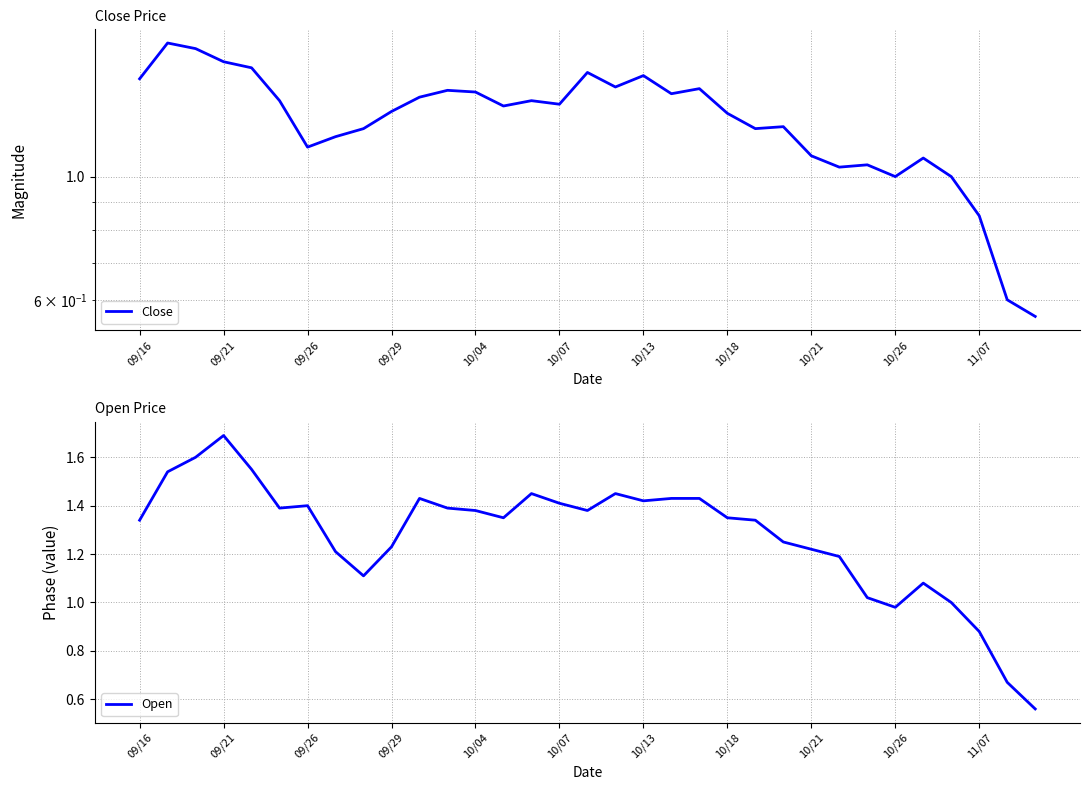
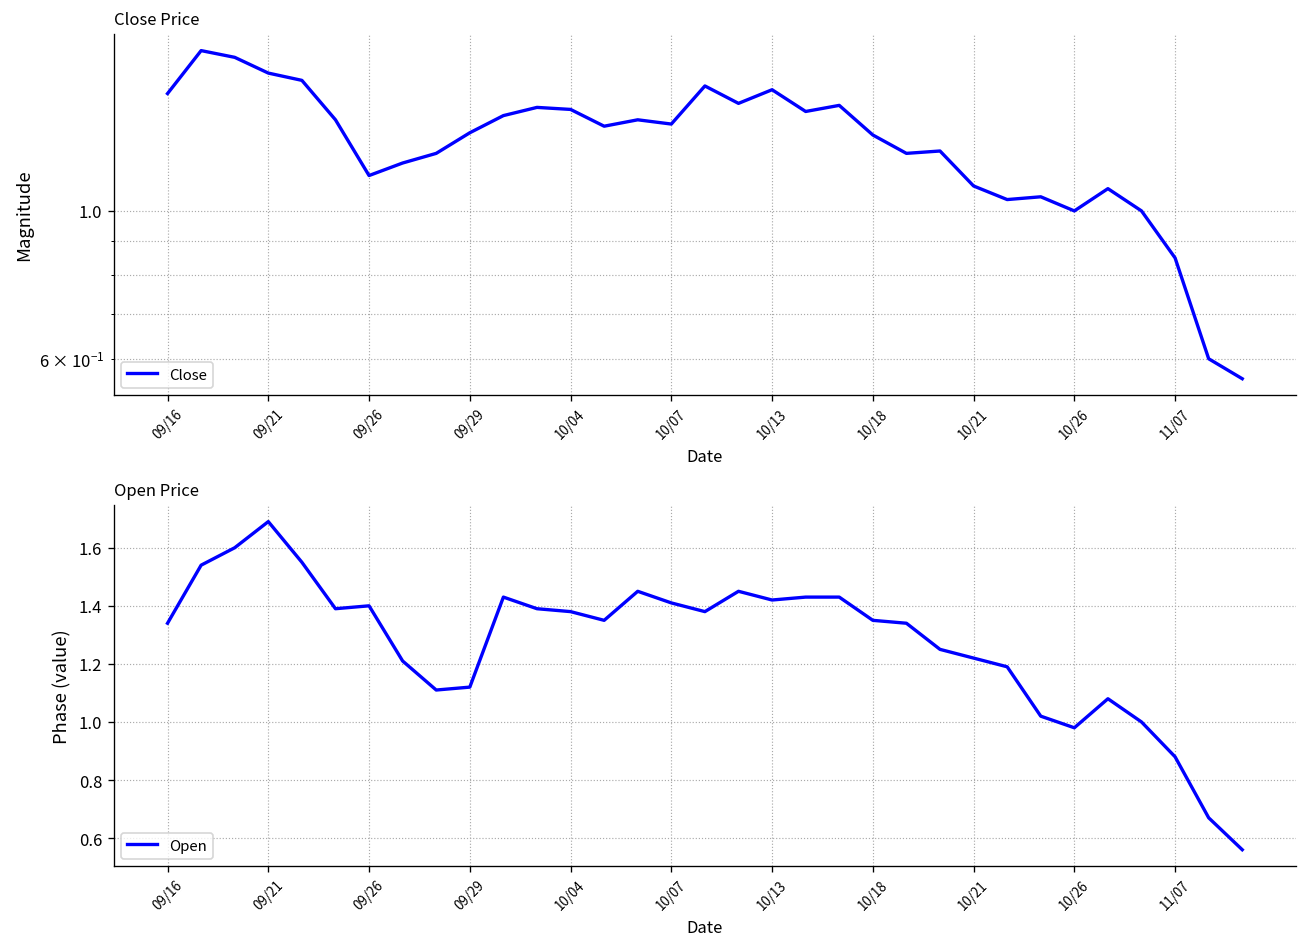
Open Price, 09/29: 1.23 -> 1.12
